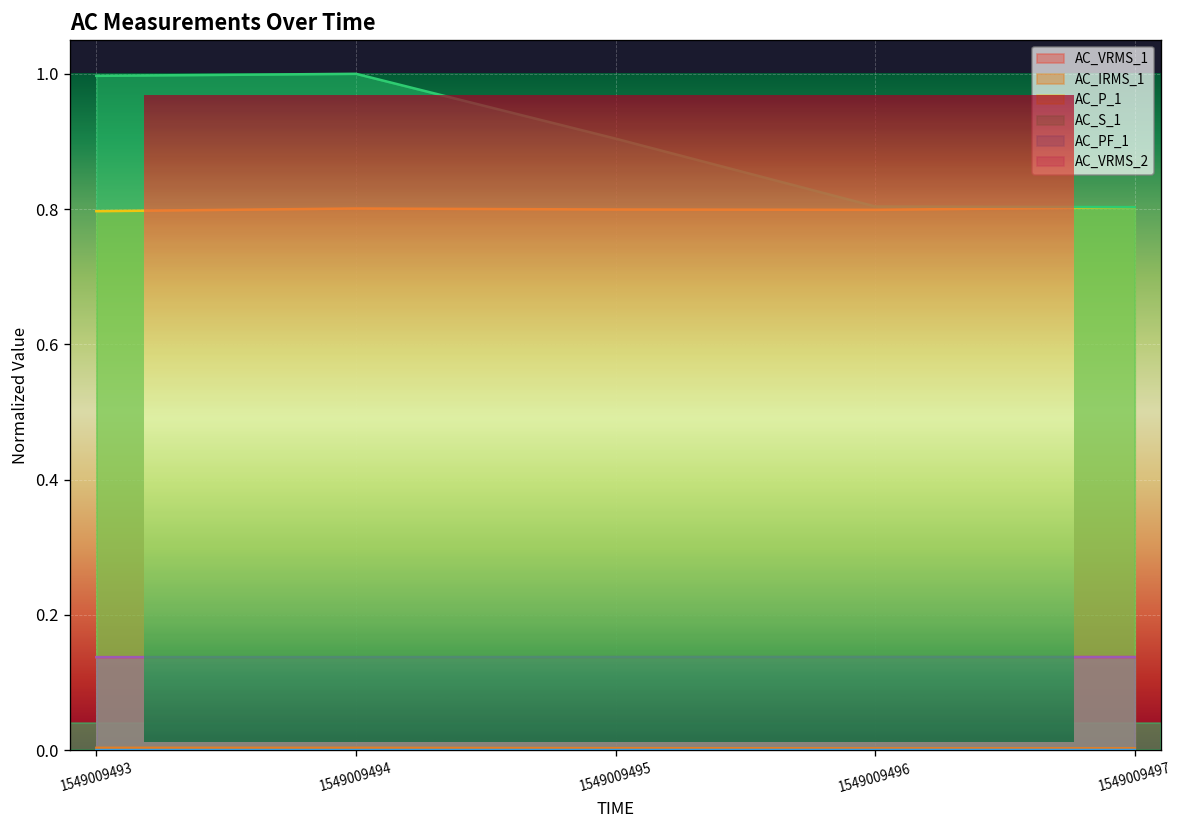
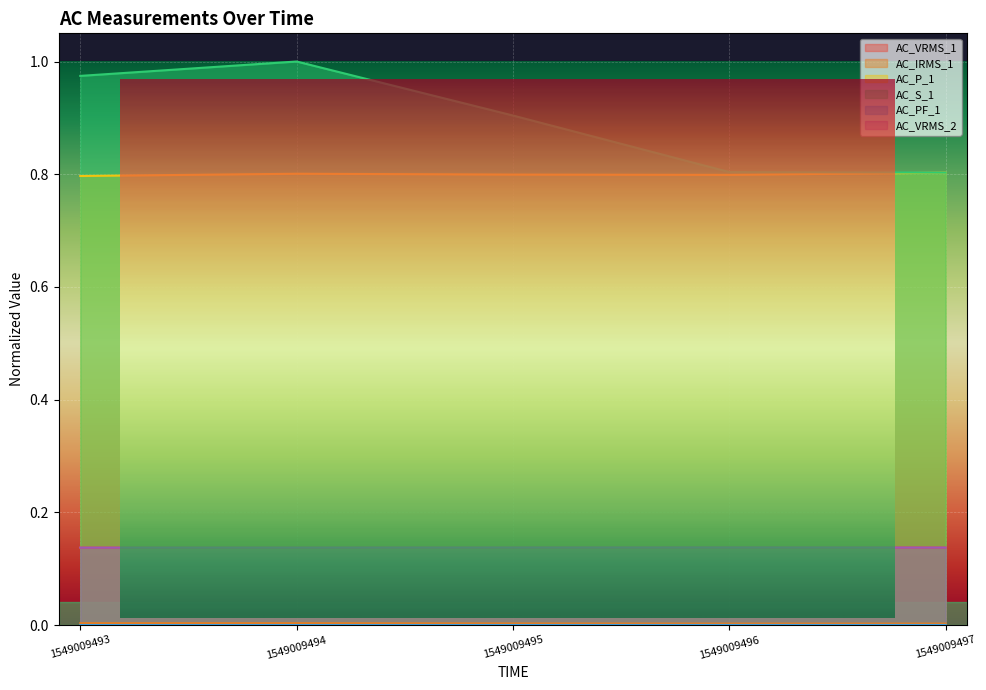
AC Measurements Over Time, AC_S_1, 1549009493: 1.00 -> 0.97
